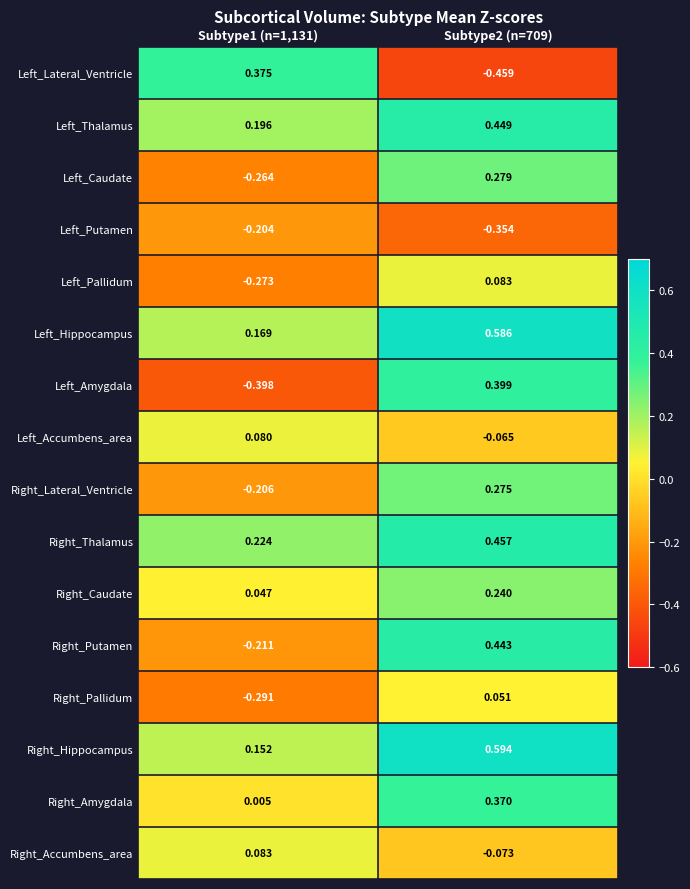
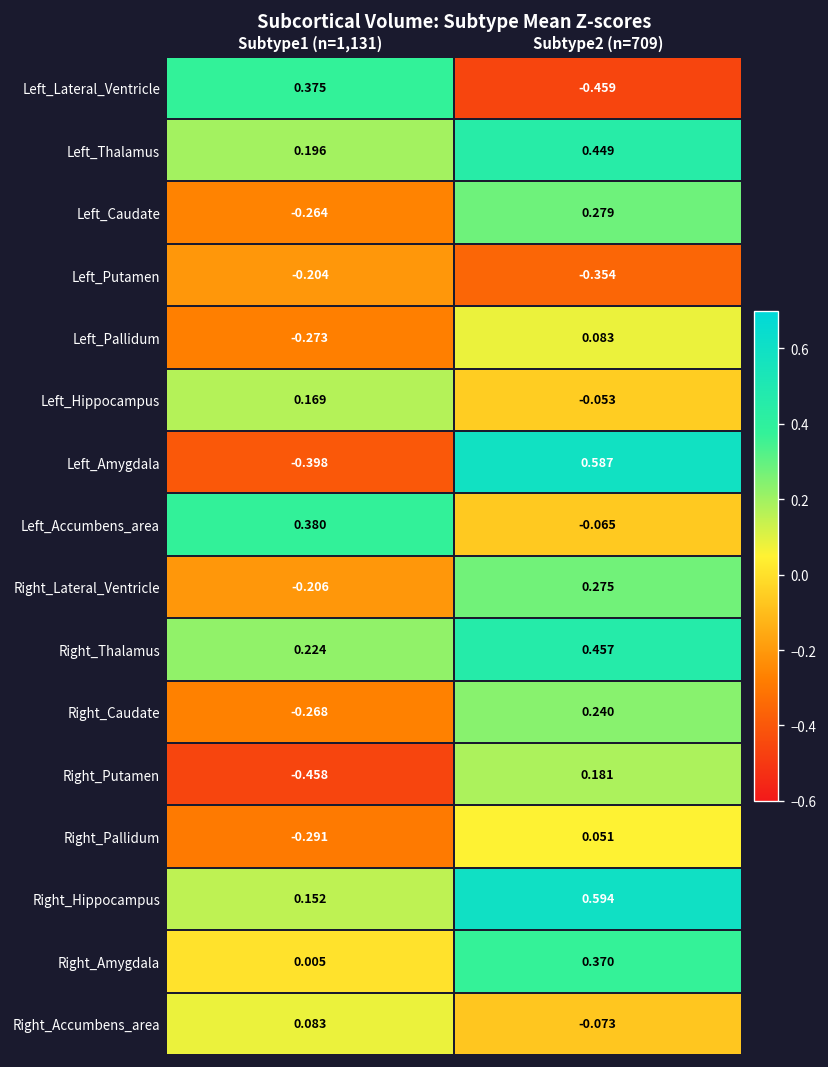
Left_Hippocampus, Subtype2 (n=709): 0.586 -> -0.053
Left_Amygdala, Subtype2 (n=709): 0.399 -> 0.587
Left_Accumbens_area, Subtype1 (n=1,131): 0.080 -> 0.380
Right_Caudate, Subtype1 (n=1,131): 0.047 -> -0.268
Right_Putamen, Subtype1 (n=1,131): -0.211 -> -0.458
Right_Putamen, Subtype2 (n=709): 0.443 -> 0.181
